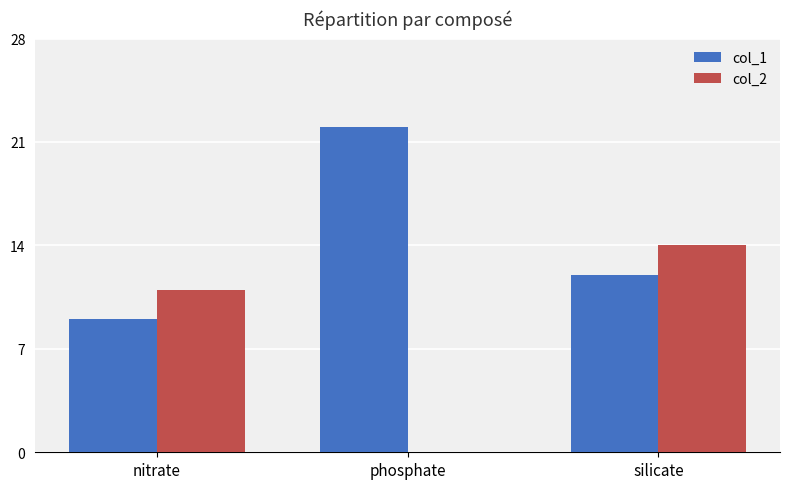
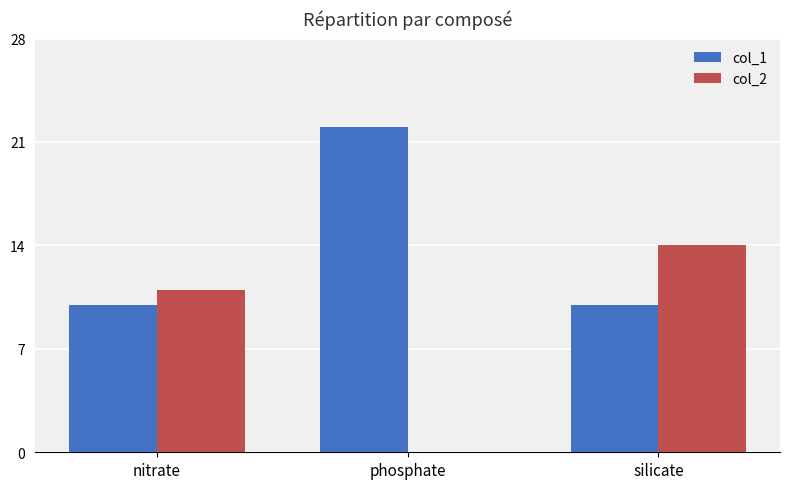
col_1, nitrate: 9 -> 10
col_1, silicate: 12 -> 10
